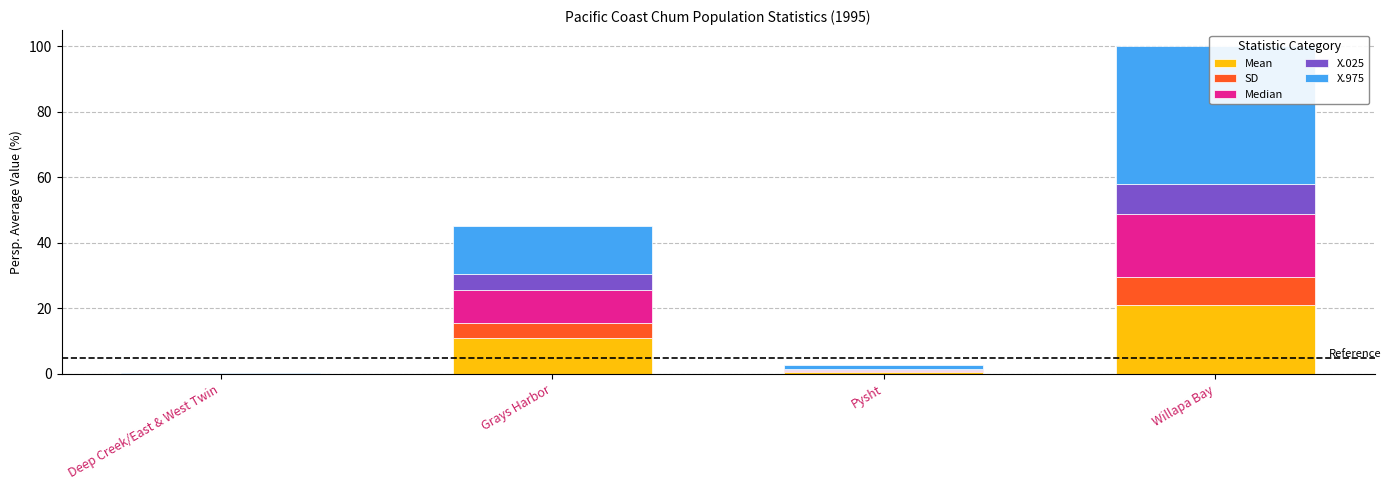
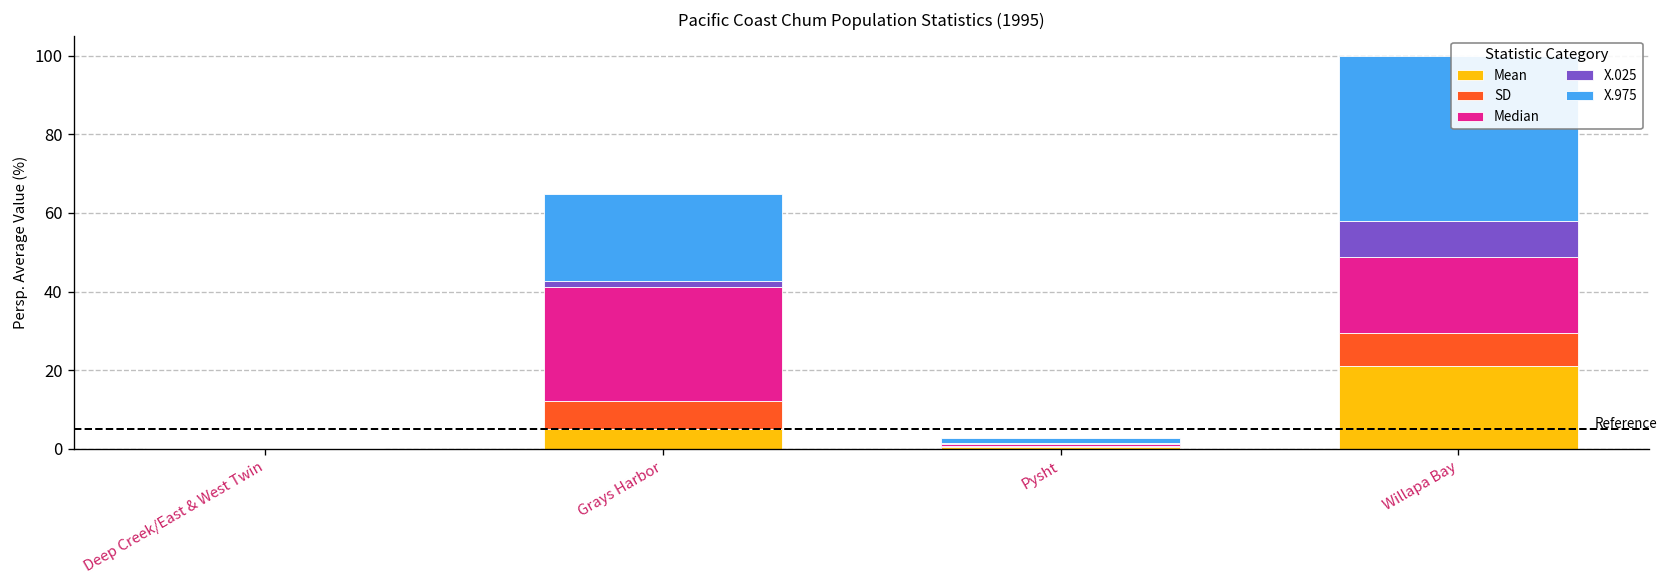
Mean, Grays Harbor: 11 -> 5
SD, Grays Harbor: 4 -> 7
Median, Grays Harbor: 10 -> 29
X.025, Grays Harbor: 5 -> 2
X.975, Grays Harbor: 15 -> 22
